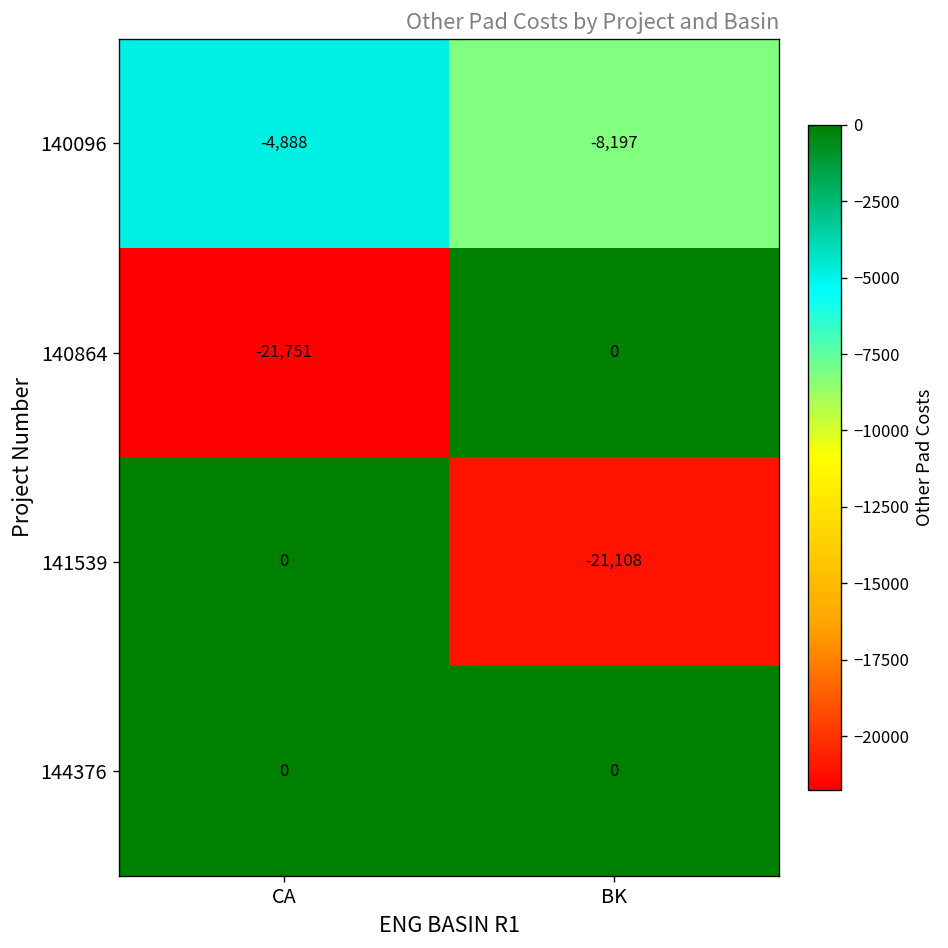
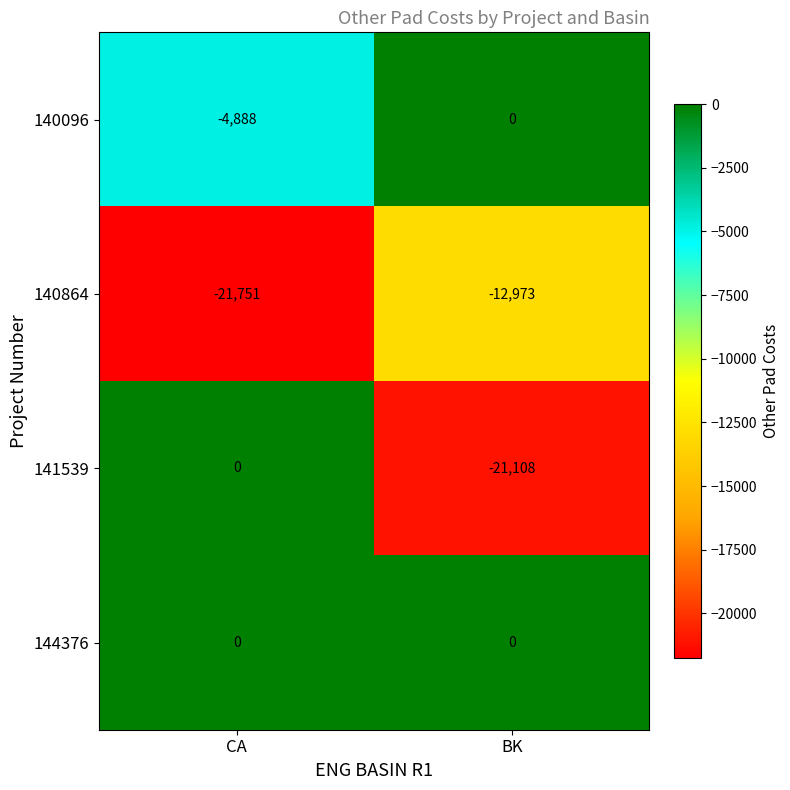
140096, BK: -8,197 -> 0
140864, BK: 0 -> -12,973
